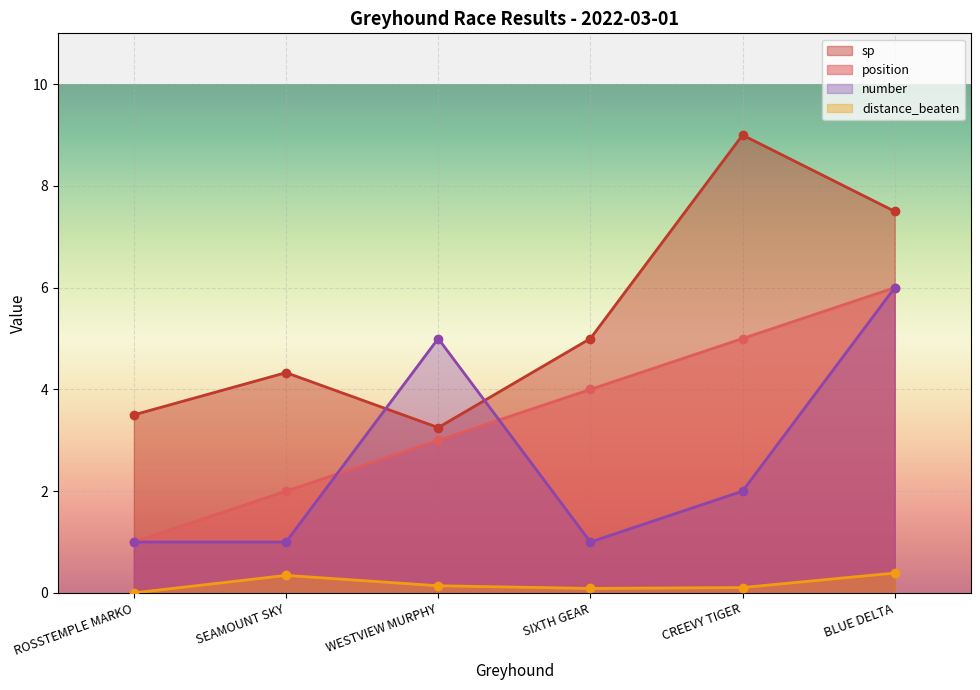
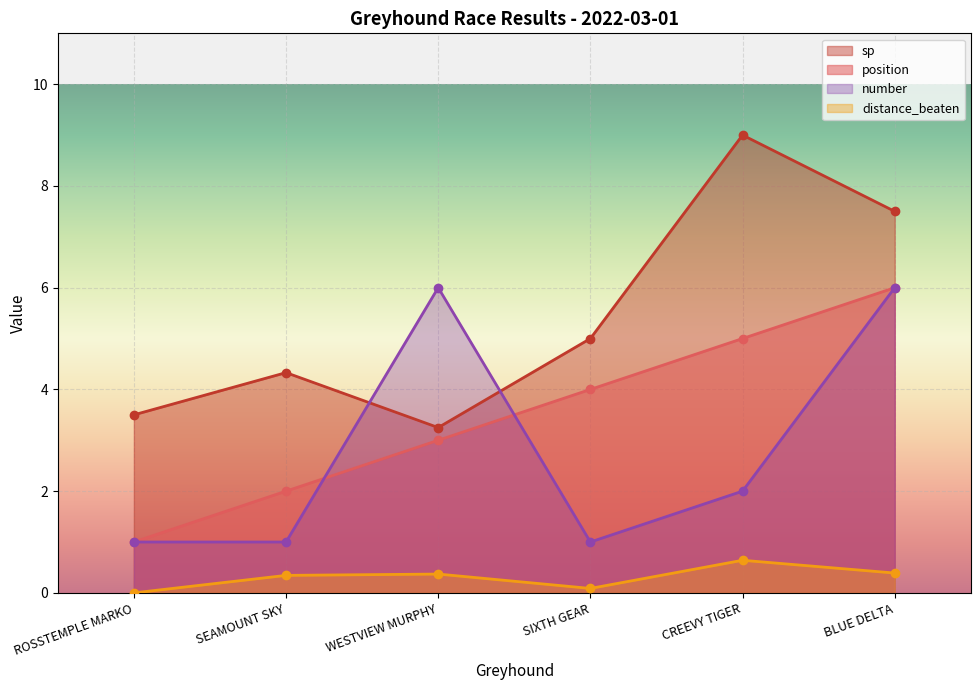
number, WESTVIEW MURPHY: 5 -> 6
distance_beaten, WESTVIEW MURPHY: 0.1 -> 0.4
distance_beaten, CREEVY TIGER: 0.1 -> 0.6
